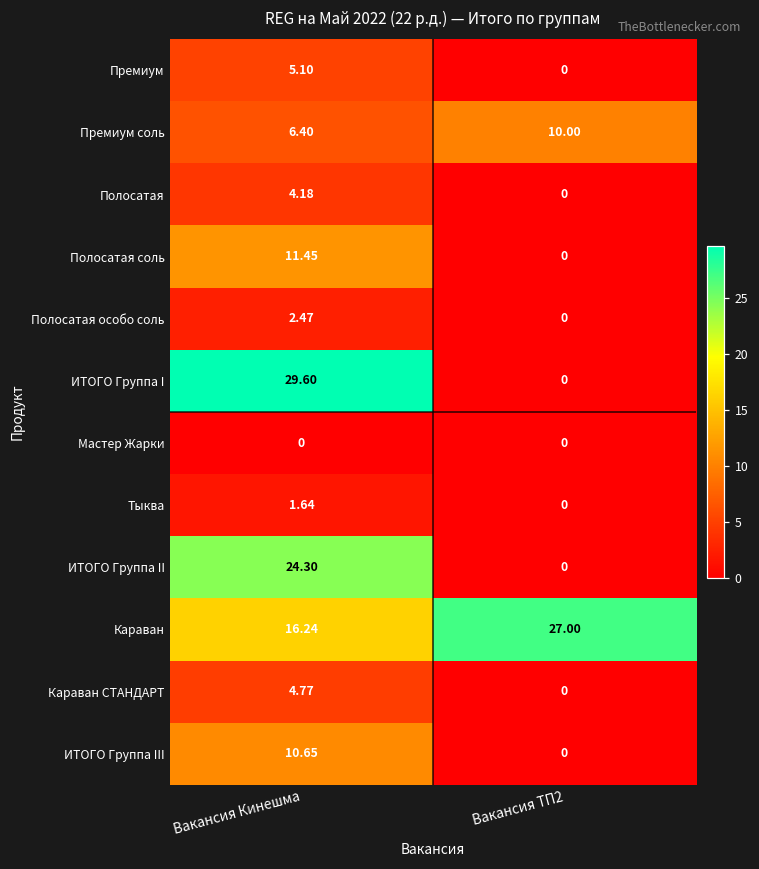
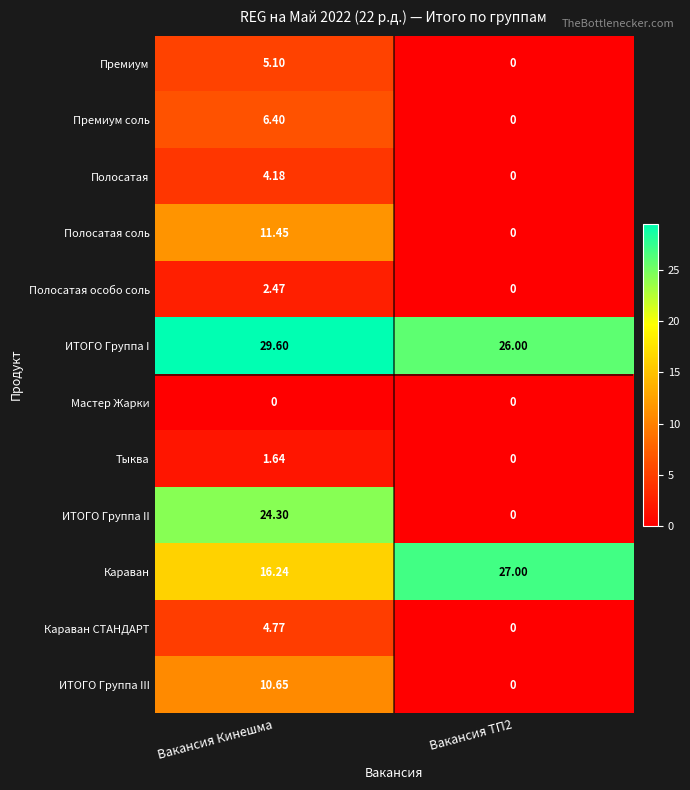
Премиум соль, Вакансия ТП2: 10.00 -> 0
ИТОГО Группа I, Вакансия ТП2: 0 -> 26.00
